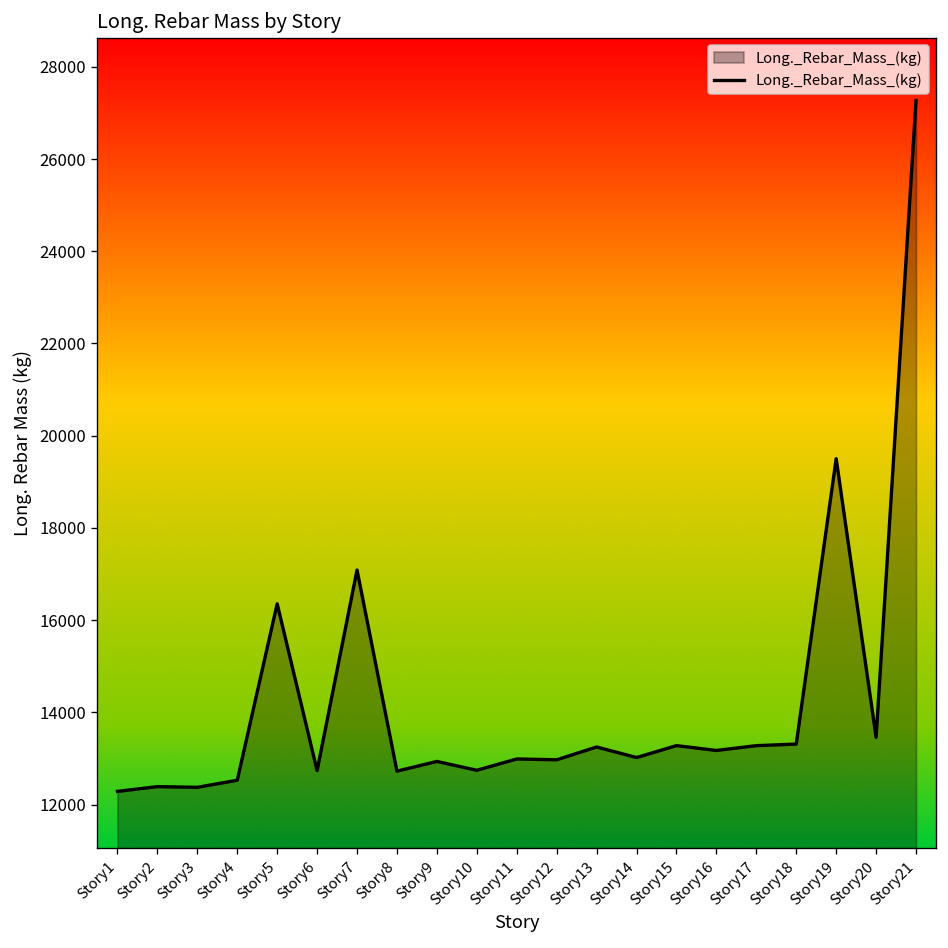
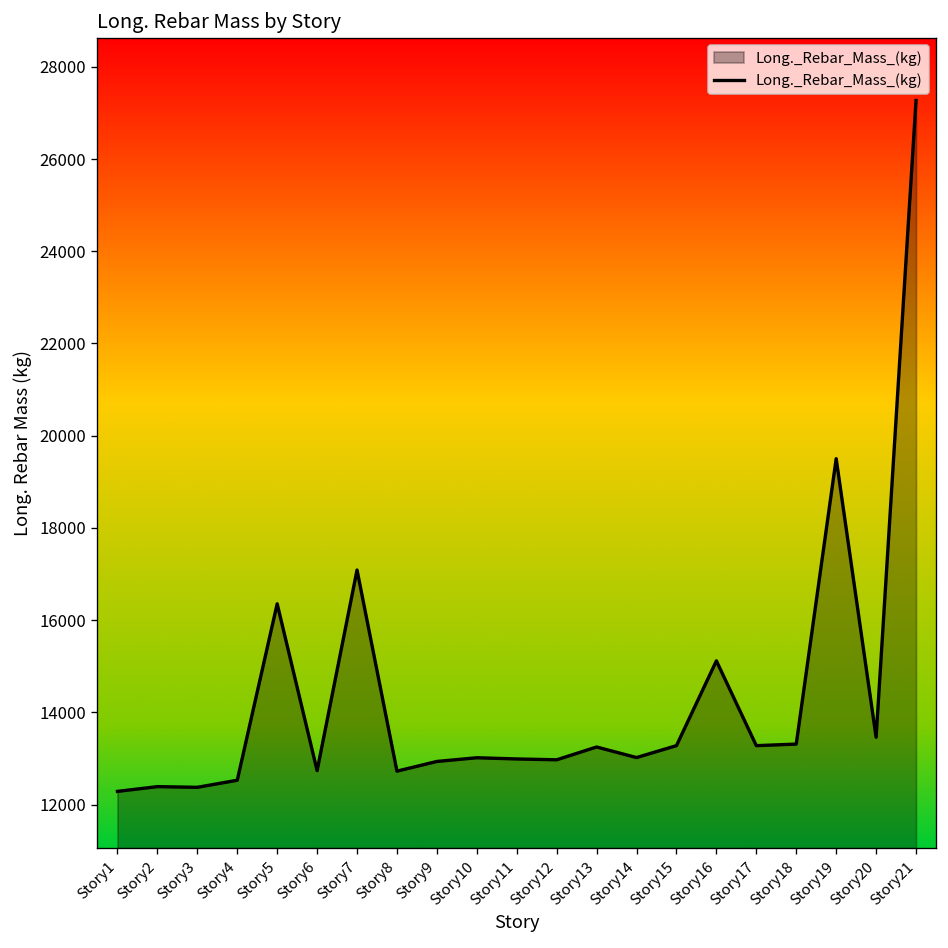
Story10: 12700 -> 13000
Story16: 13200 -> 15100
